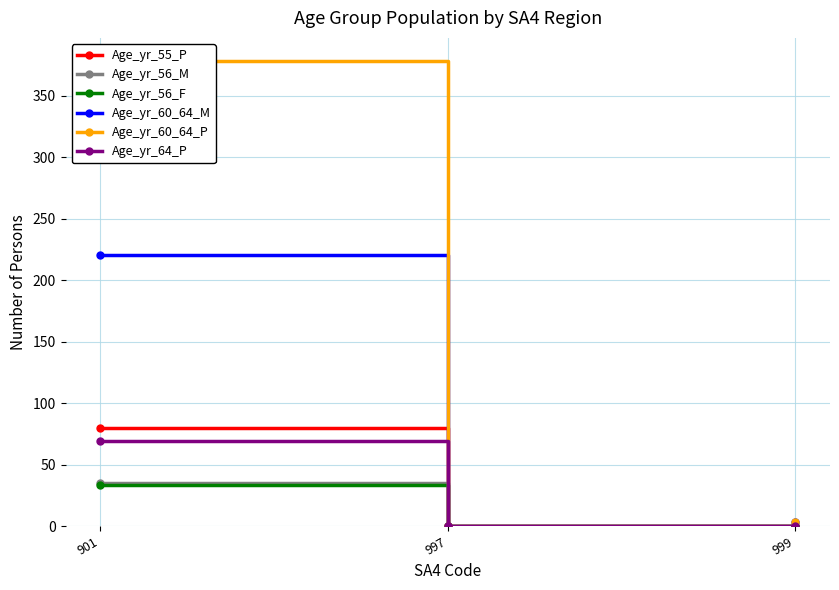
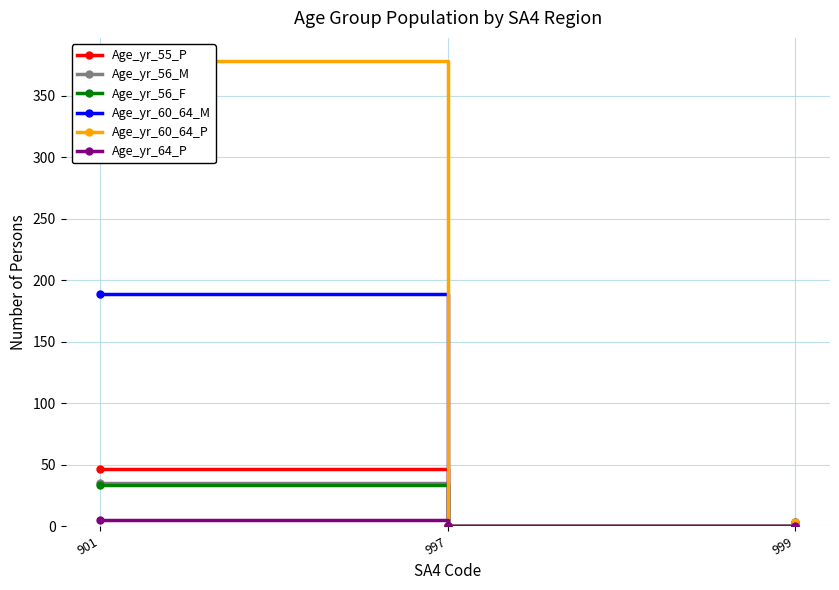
Age_yr_55_P, 901: 80 -> 46
Age_yr_60_64_M, 901: 220 -> 189
Age_yr_64_P, 901: 69 -> 5
